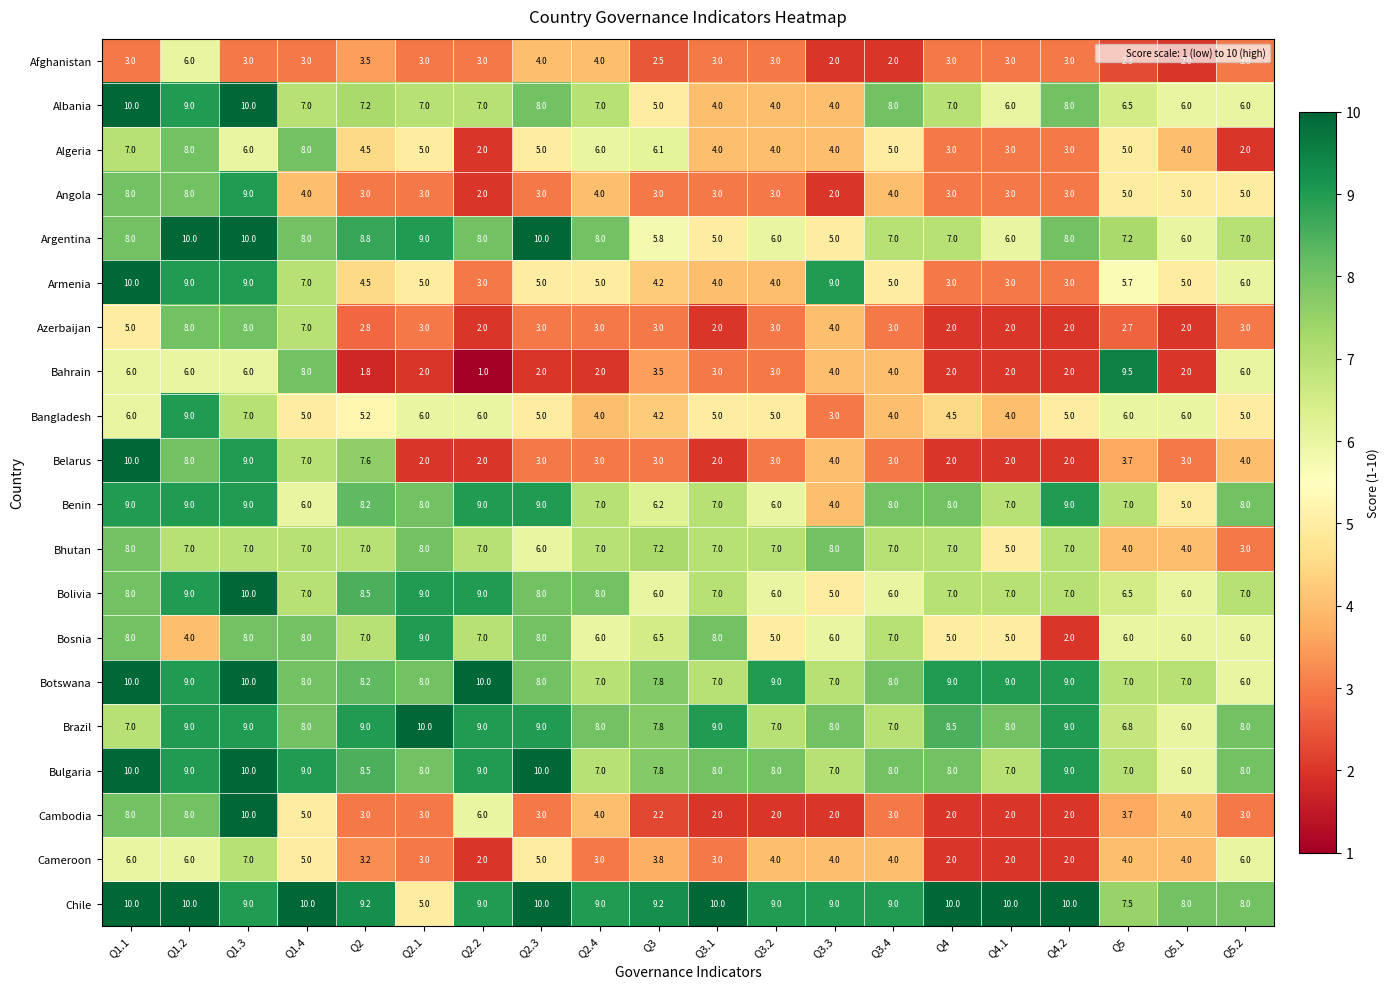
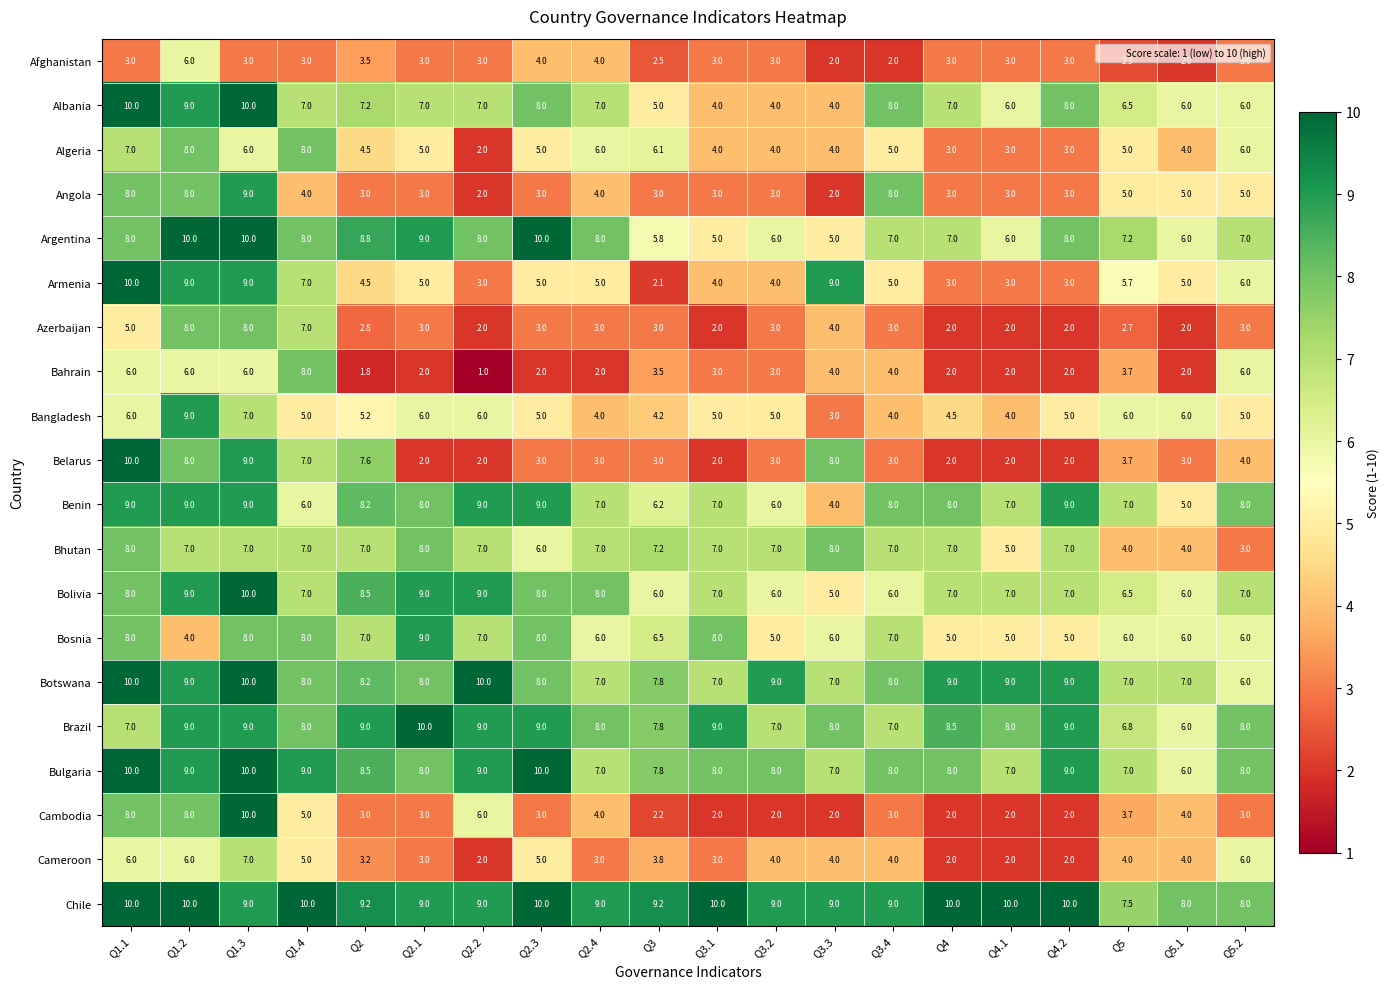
Algeria, Q5.2: 2.0 -> 6.0
Angola, Q3.4: 4.0 -> 8.0
Armenia, Q3: 4.2 -> 2.1
Bahrain, Q5: 9.5 -> 3.7
Belarus, Q3.3: 4.0 -> 8.0
Bosnia, Q4.2: 2.0 -> 5.0
Chile, Q2.1: 5.0 -> 9.0
